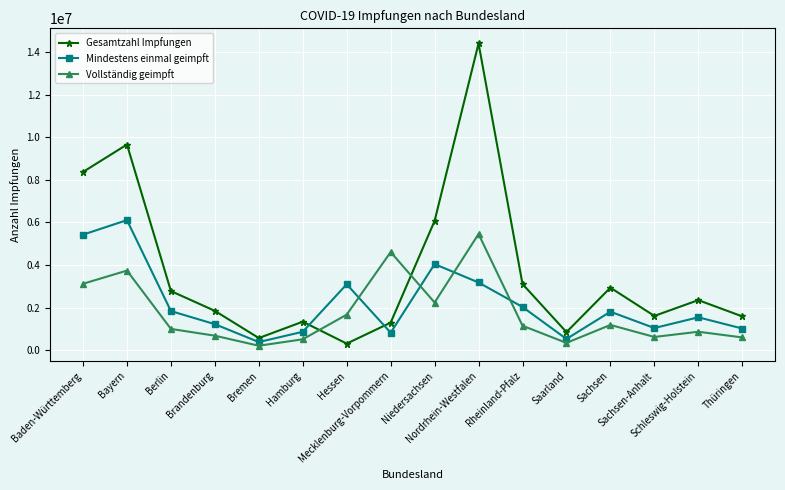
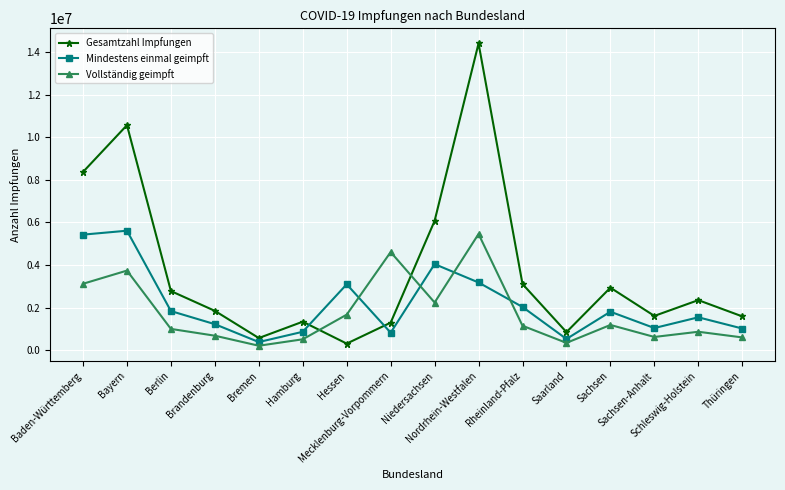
Gesamtzahl Impfungen, Bayern: 9700000 -> 10600000
Mindestens einmal geimpft, Bayern: 6100000 -> 5600000
